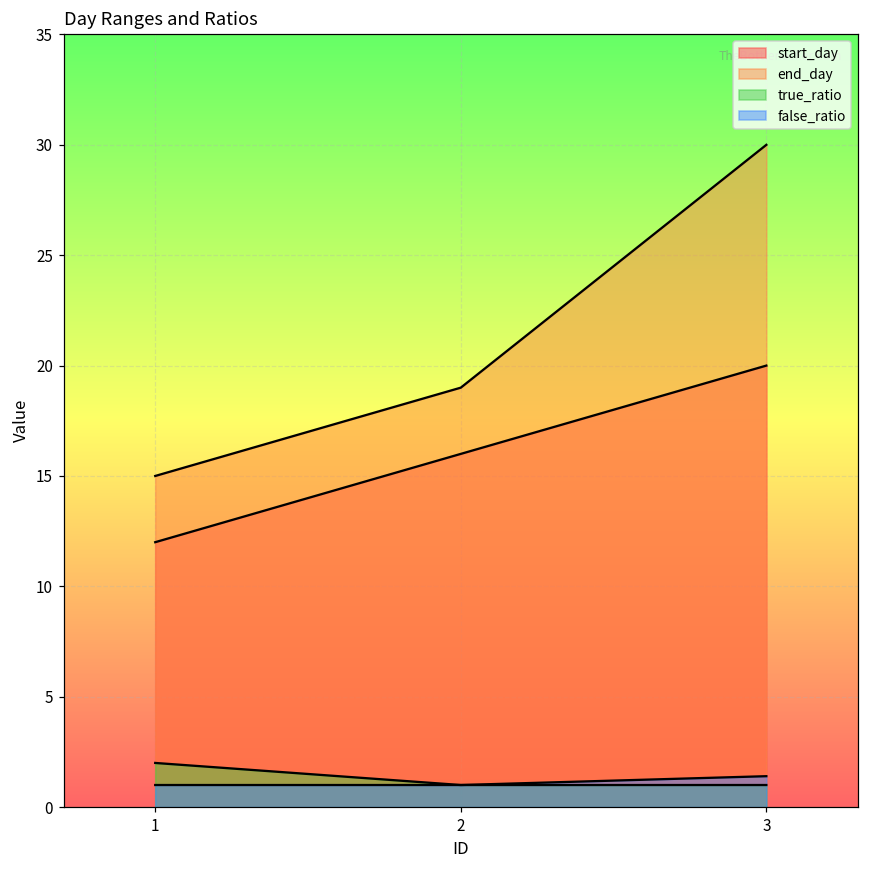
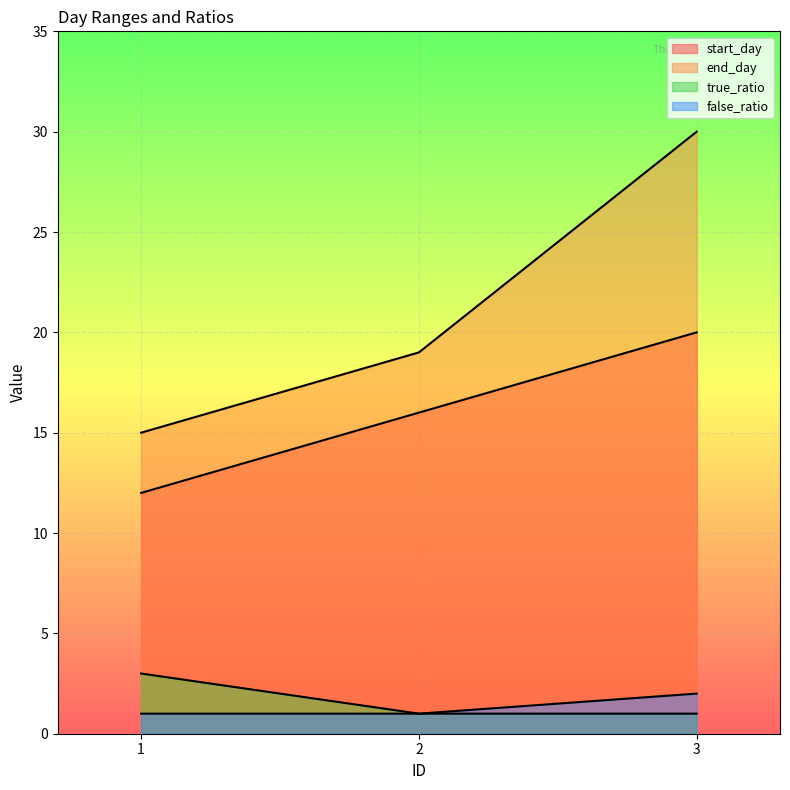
true_ratio, 1: 2 -> 3
false_ratio, 3: 1.4 -> 2.0
